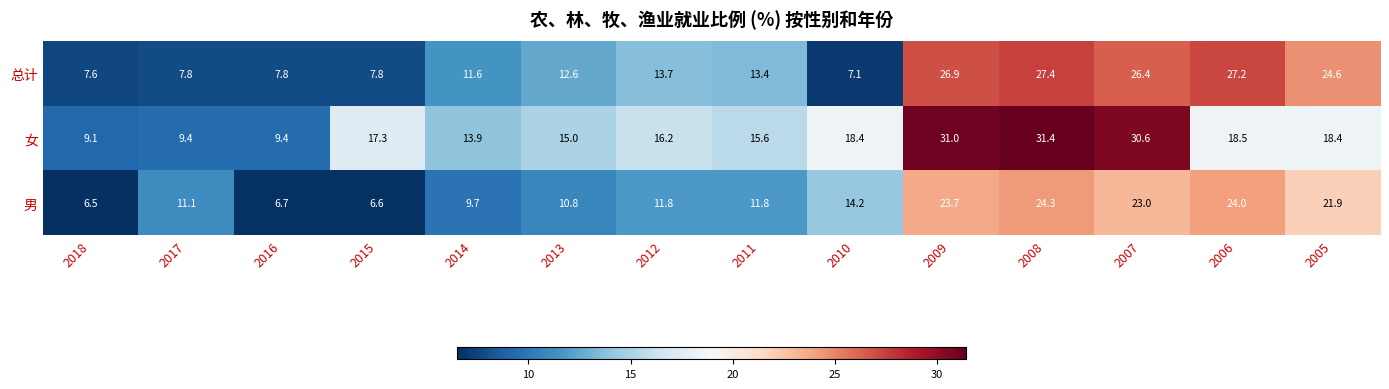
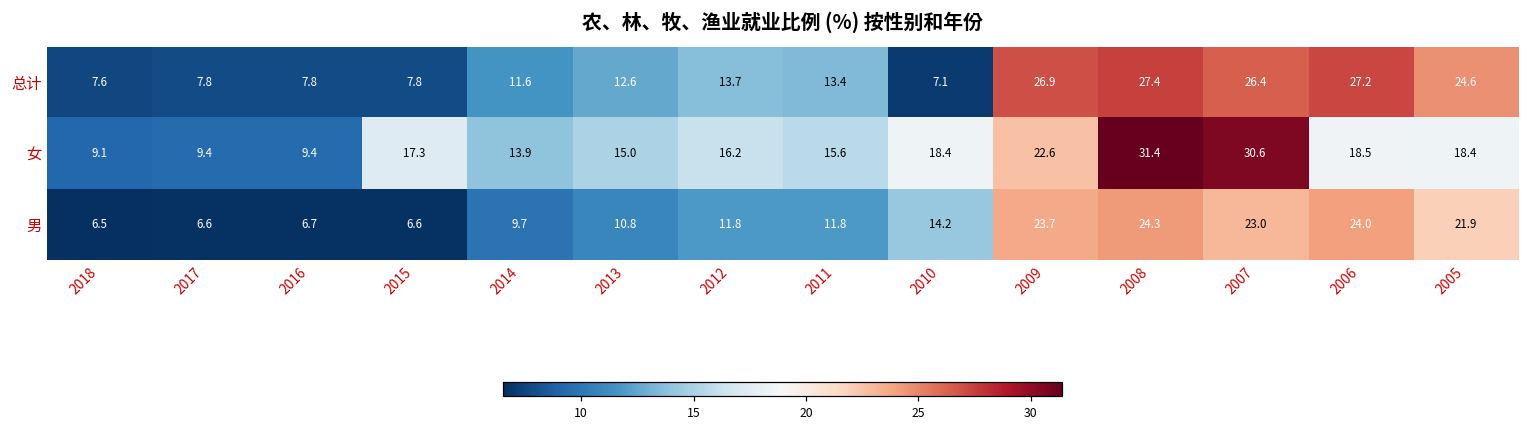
女, 2009: 31.0 -> 22.6
男, 2017: 11.1 -> 6.6
